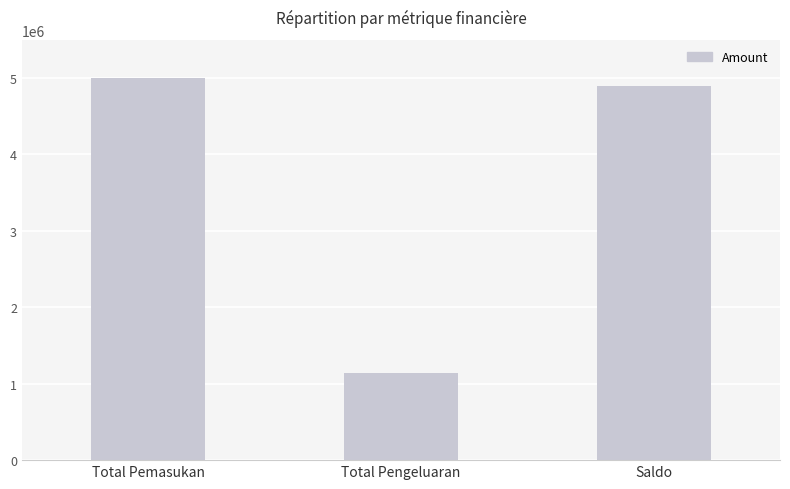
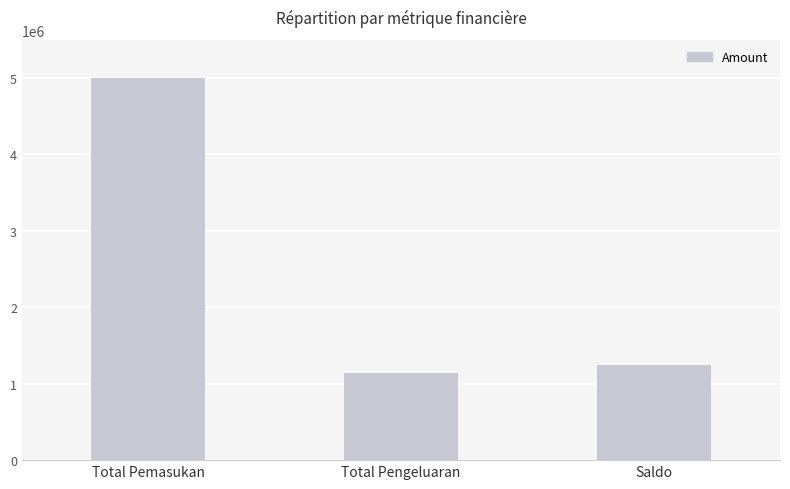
Saldo: 4900000 -> 1200000
